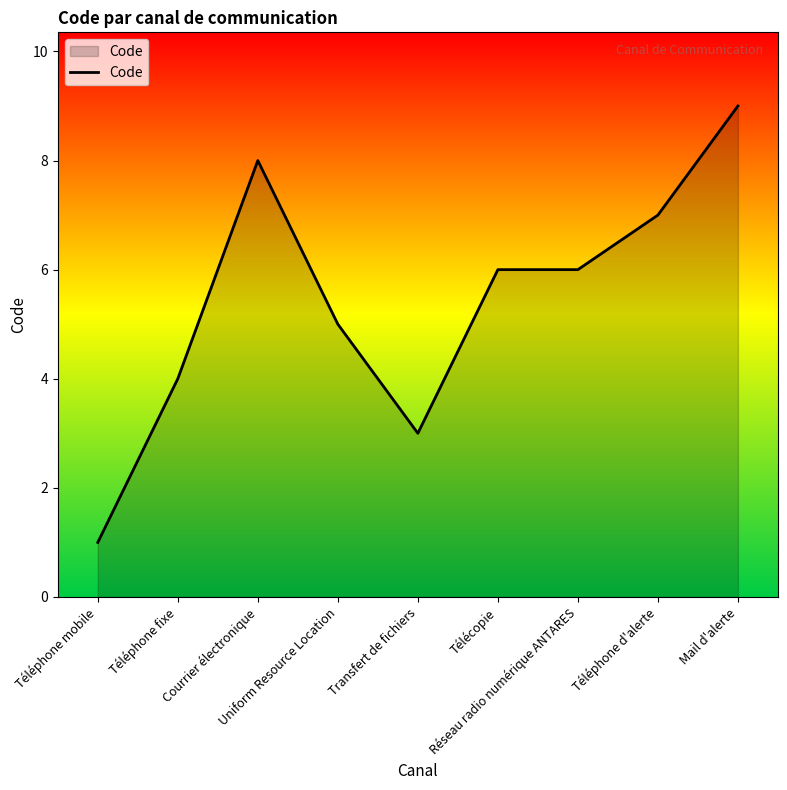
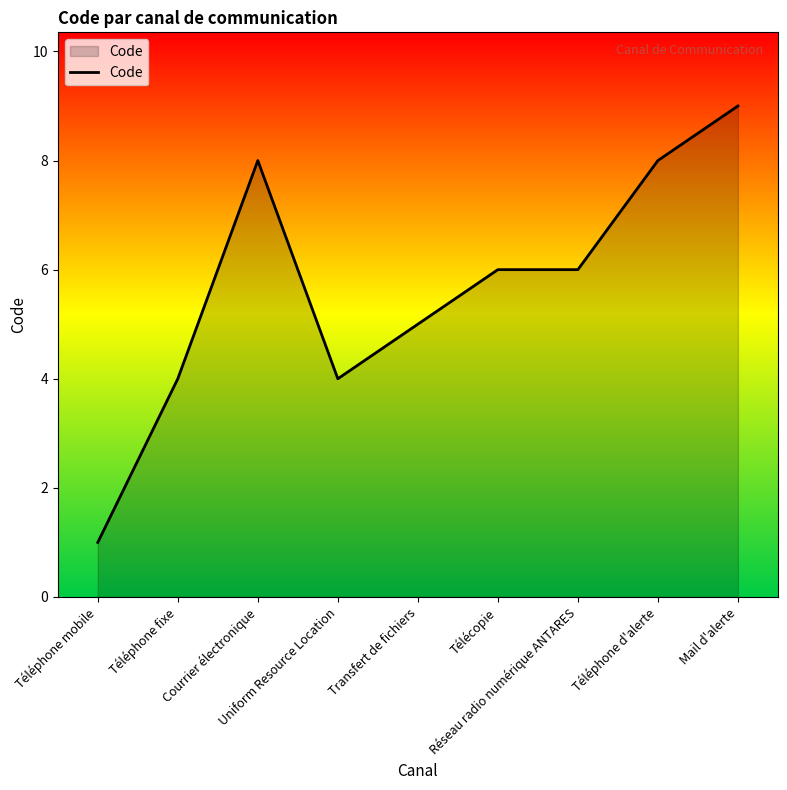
Uniform Resource Location: 5 -> 4
Transfert de fichiers: 3 -> 5
Téléphone d'alerte: 7 -> 8
